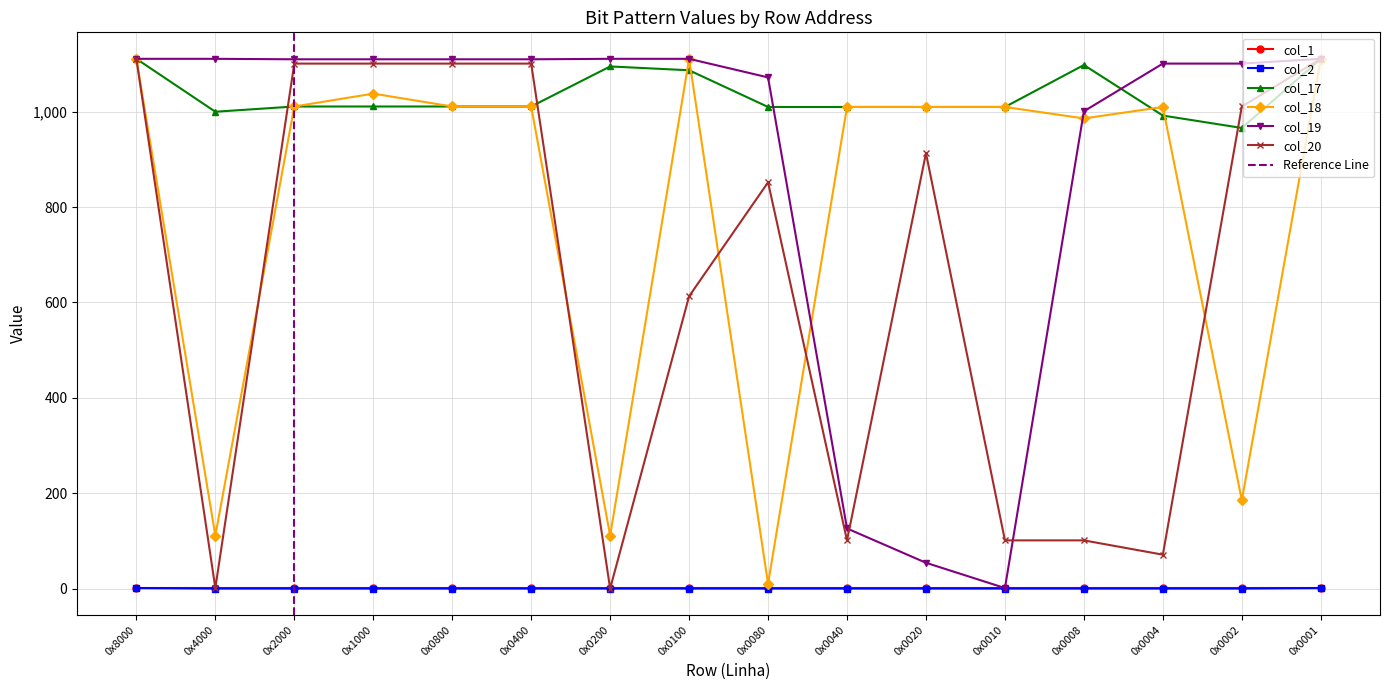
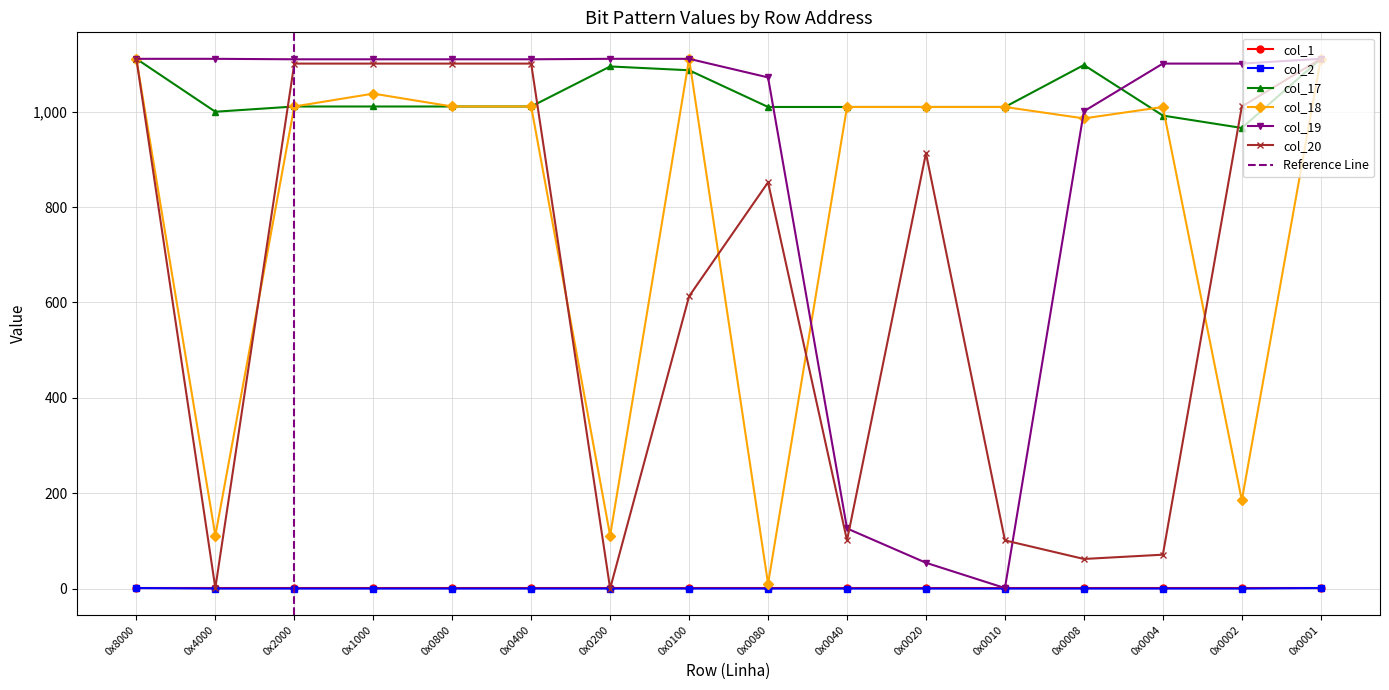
col_20, 0x0008: 100 -> 60
